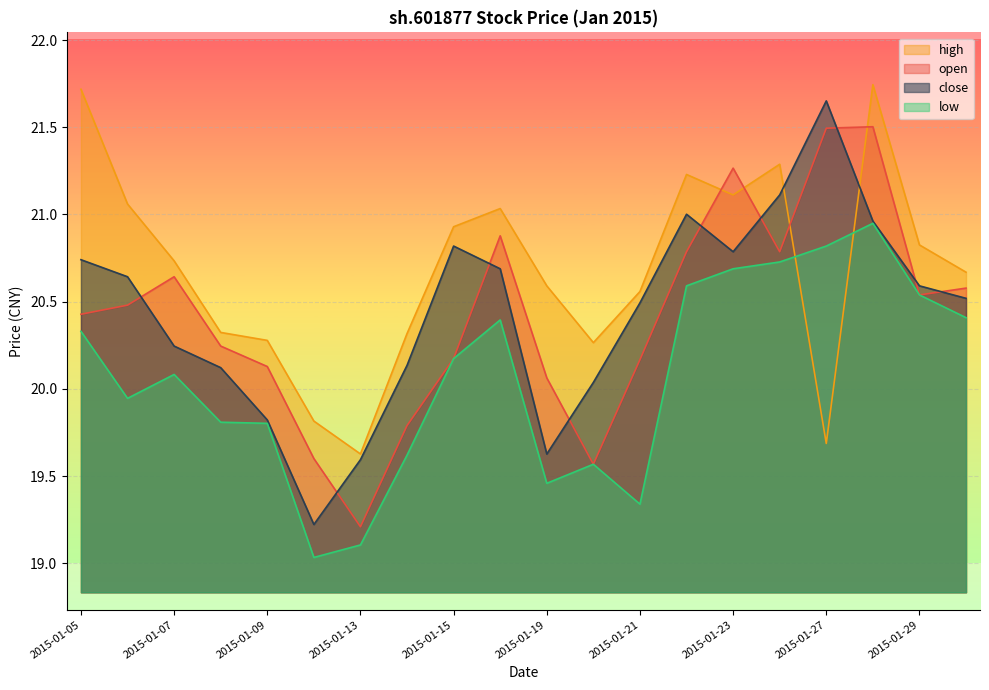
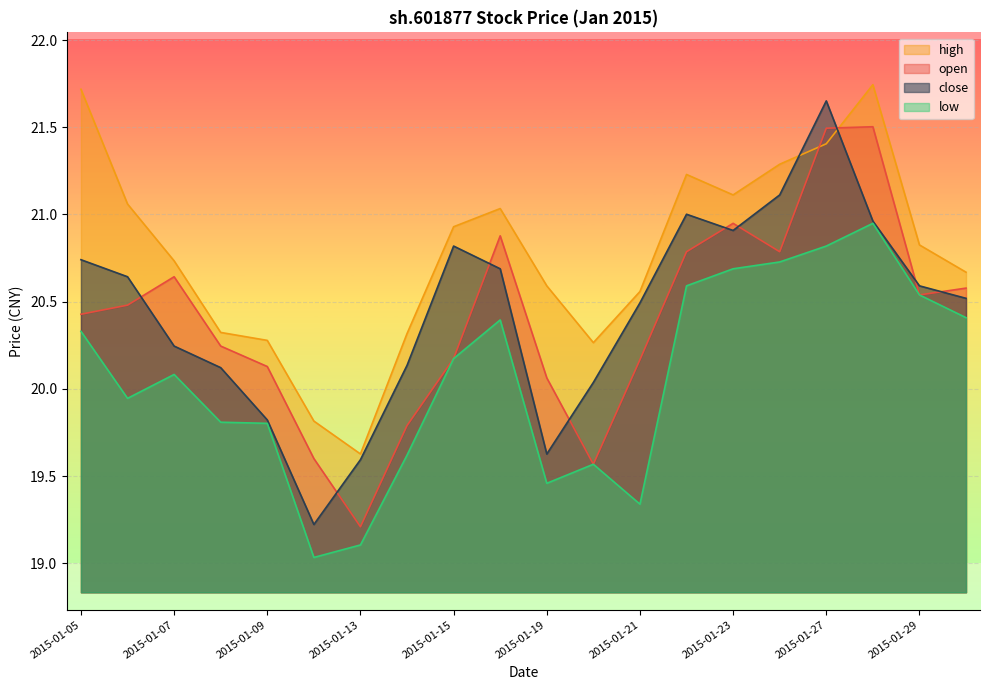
open, 2015-01-23: 21.27 -> 20.95
close, 2015-01-23: 20.79 -> 20.91
high, 2015-01-27: 19.69 -> 21.41
